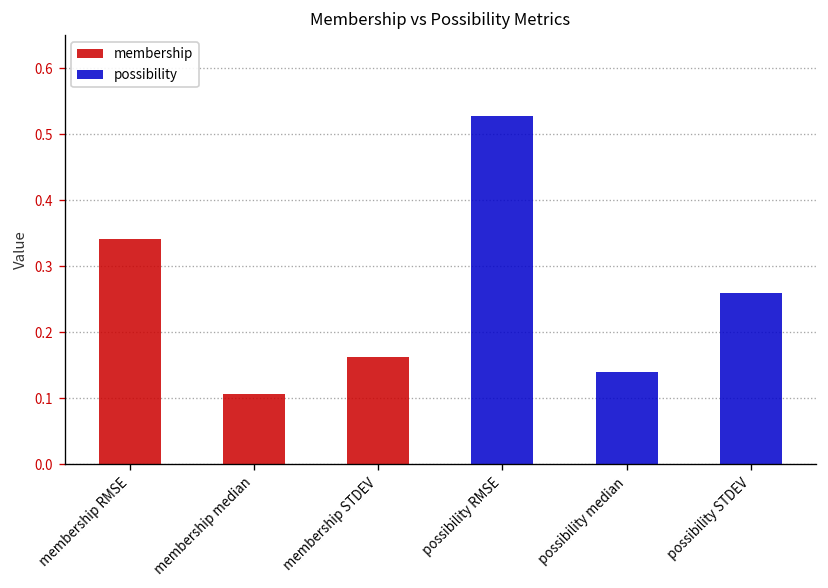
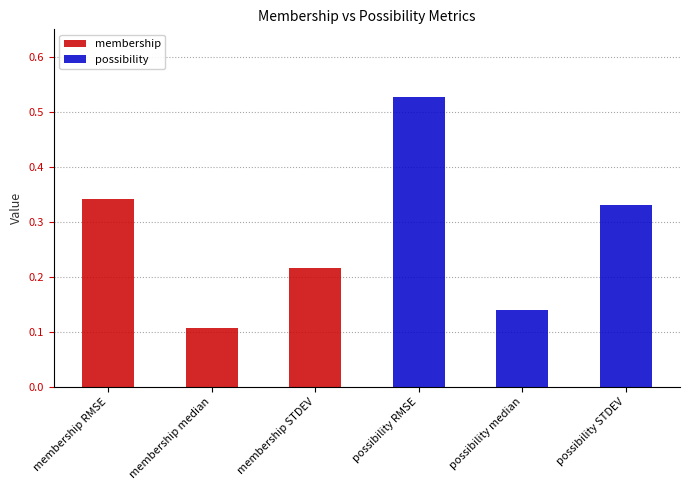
membership STDEV: 0.16 -> 0.22
possibility STDEV: 0.26 -> 0.33
